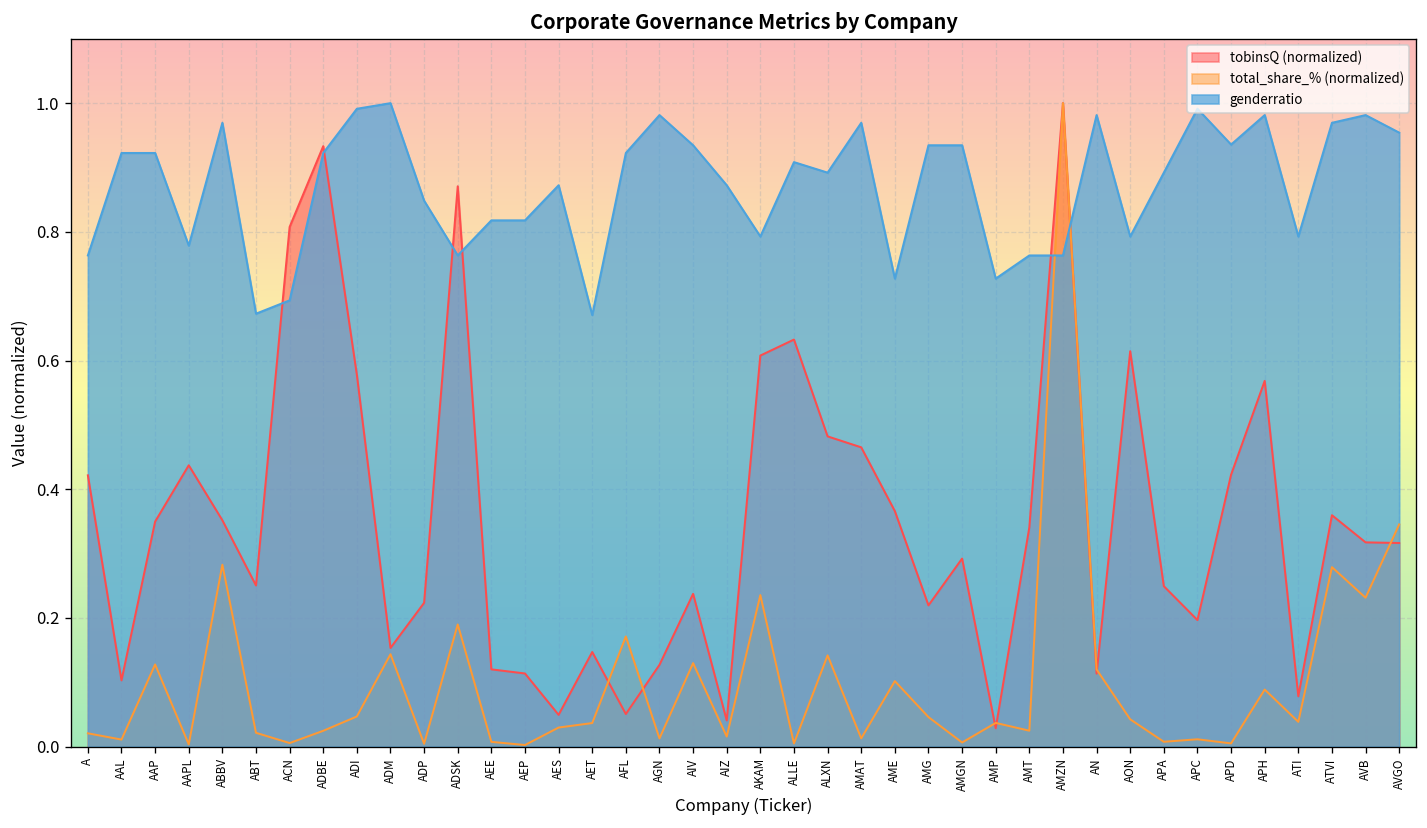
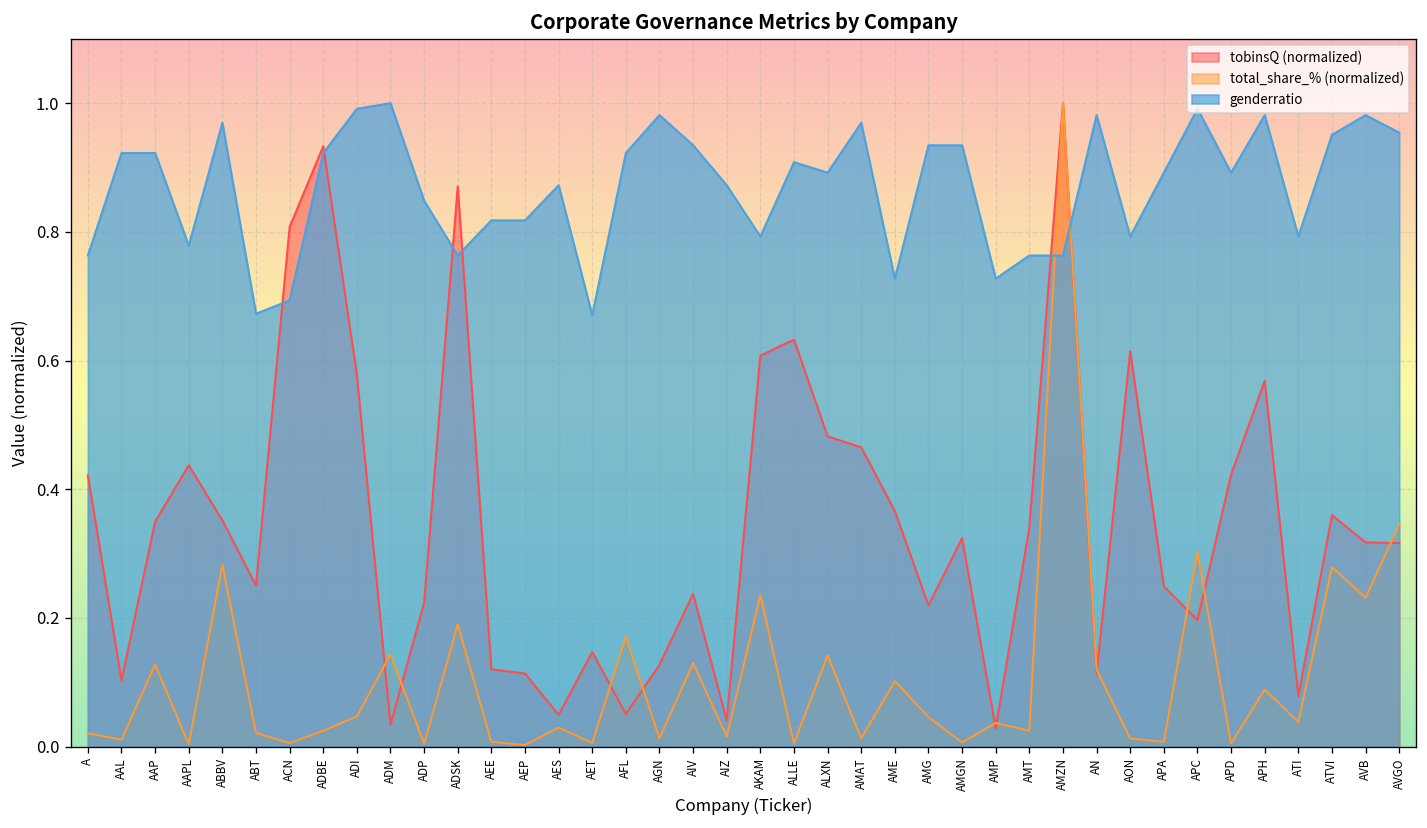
tobinsQ (normalized), ADM: 0.15 -> 0.03
total_share_% (normalized), AET: 0.04 -> 0.01
tobinsQ (normalized), AMGN: 0.29 -> 0.32
total_share_% (normalized), AON: 0.04 -> 0.01
total_share_% (normalized), APC: 0.01 -> 0.30
genderratio, APD: 0.94 -> 0.89
genderratio, ATVI: 0.97 -> 0.95
